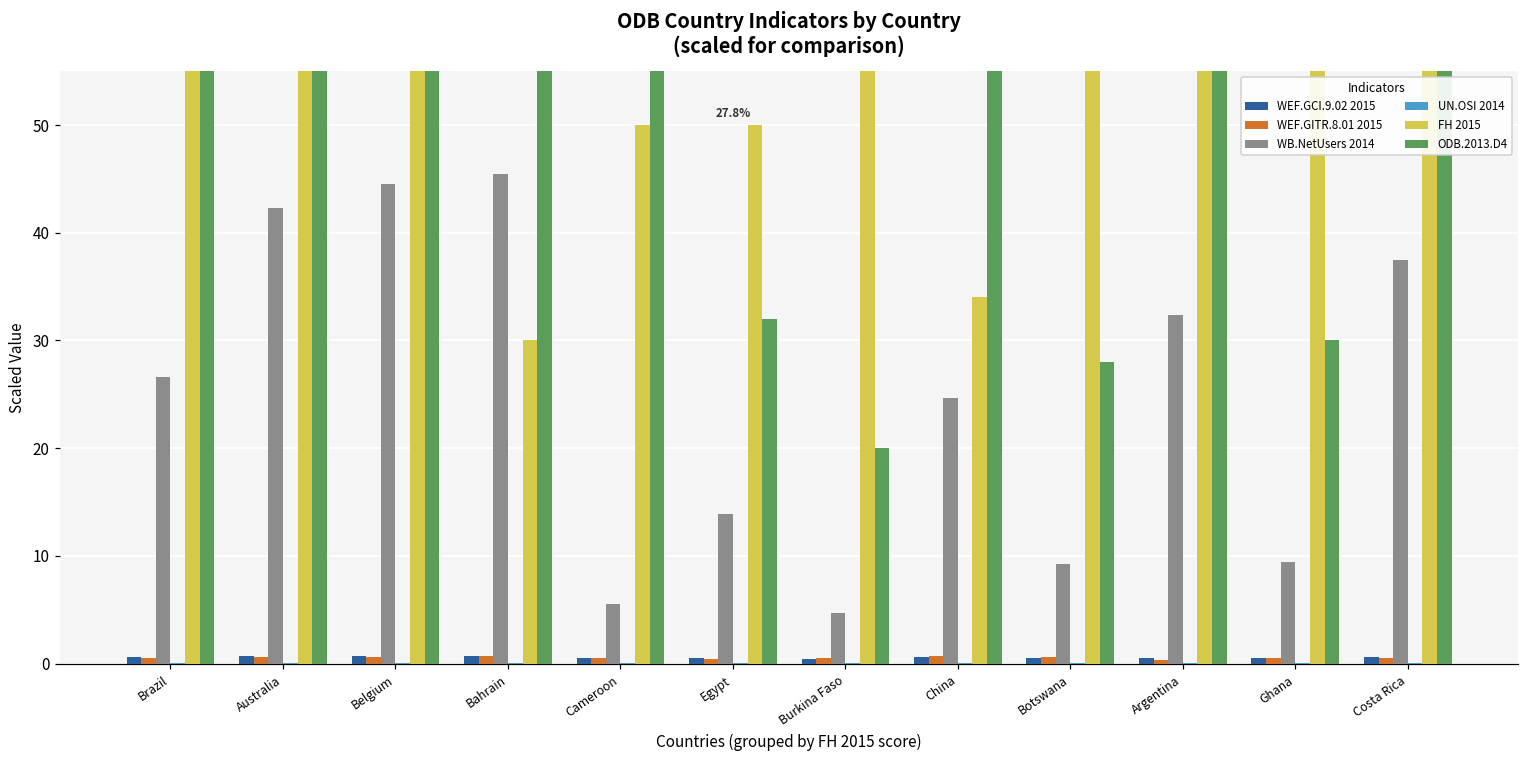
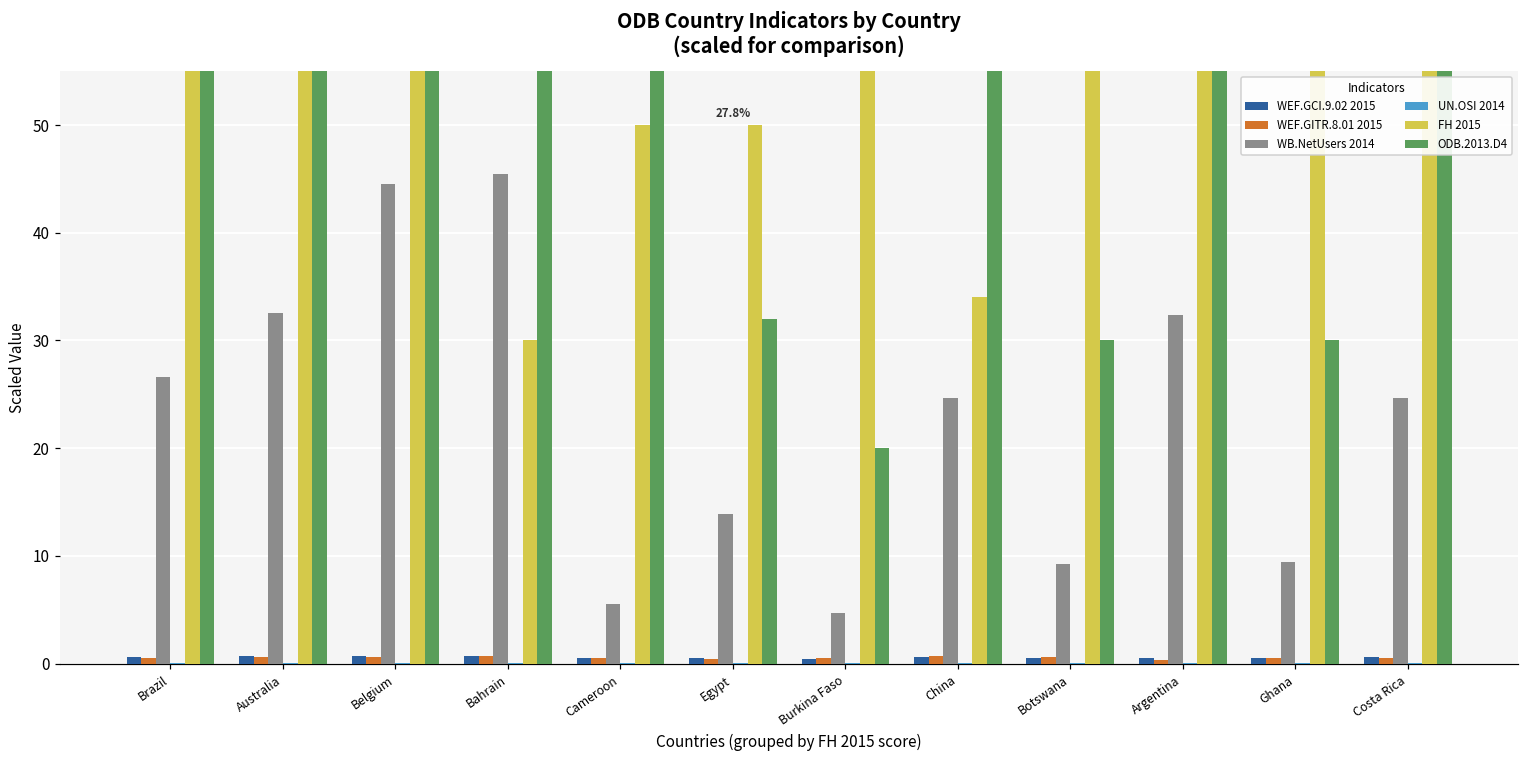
WB.NetUsers 2014, Australia: 42 -> 33
ODB.2013.D4, Botswana: 28 -> 30
WB.NetUsers 2014, Costa Rica: 74.9% -> 49.4%
